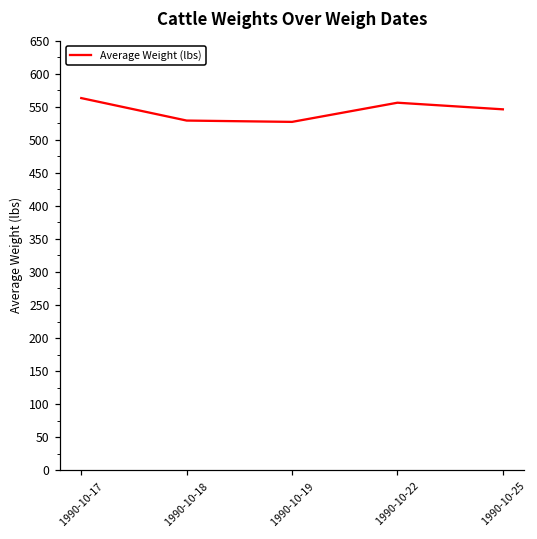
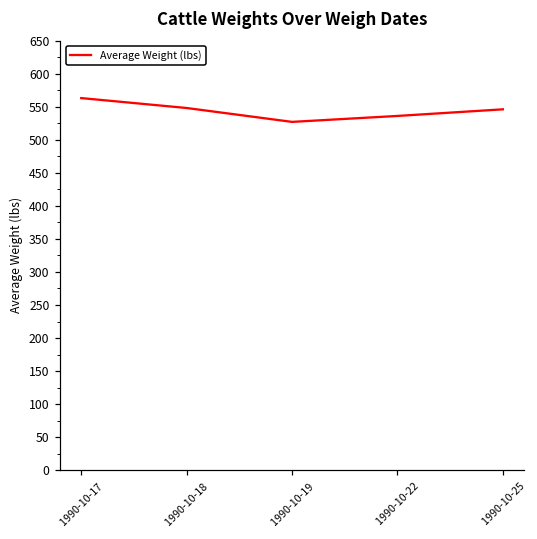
1990-10-18: 530 -> 550
1990-10-22: 560 -> 540
